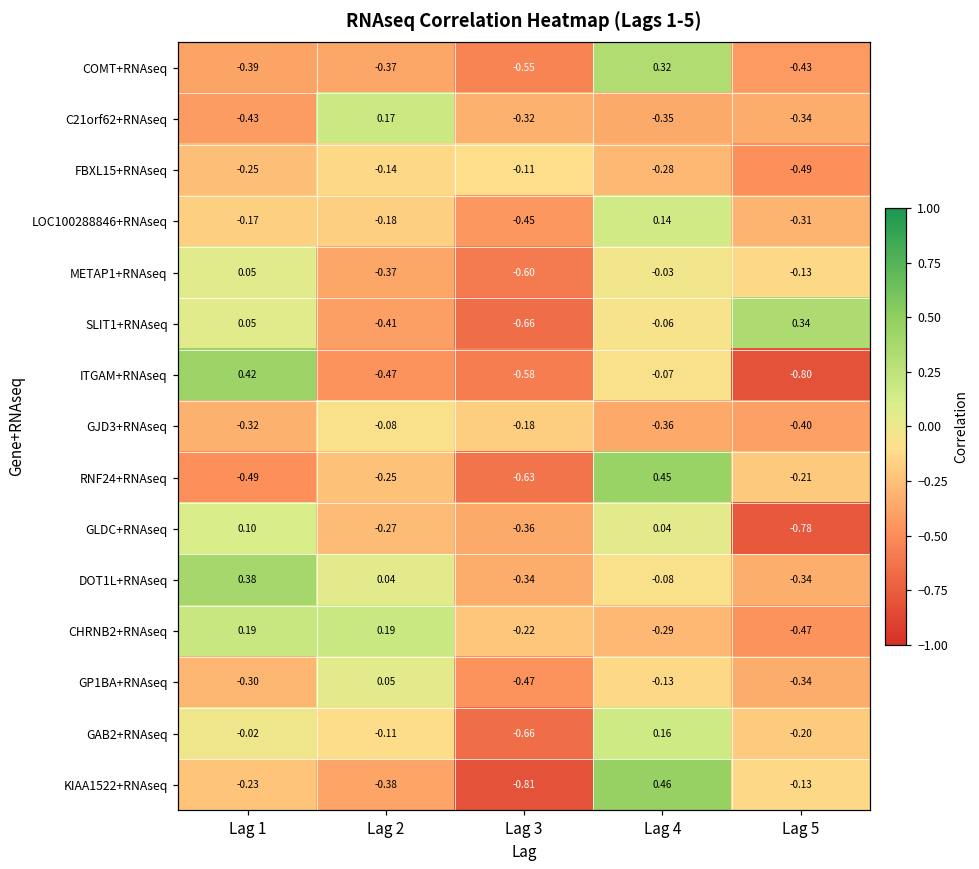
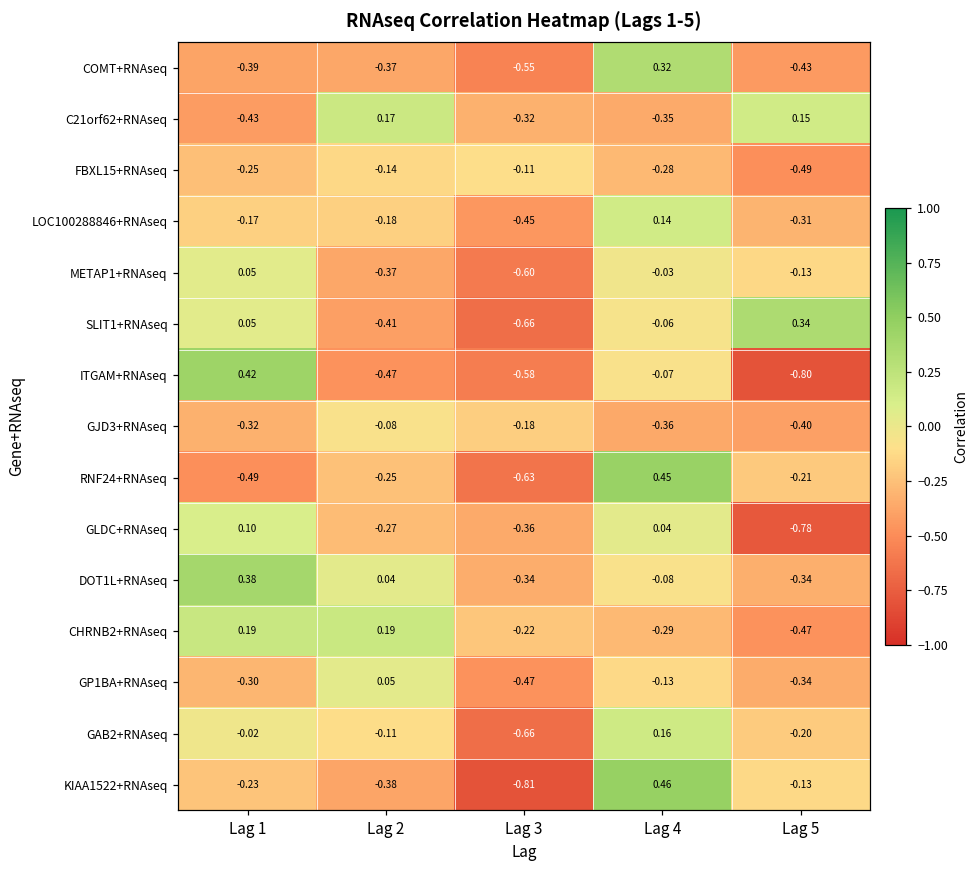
C21orf62+RNAseq, Lag 5: -0.34 -> 0.15
